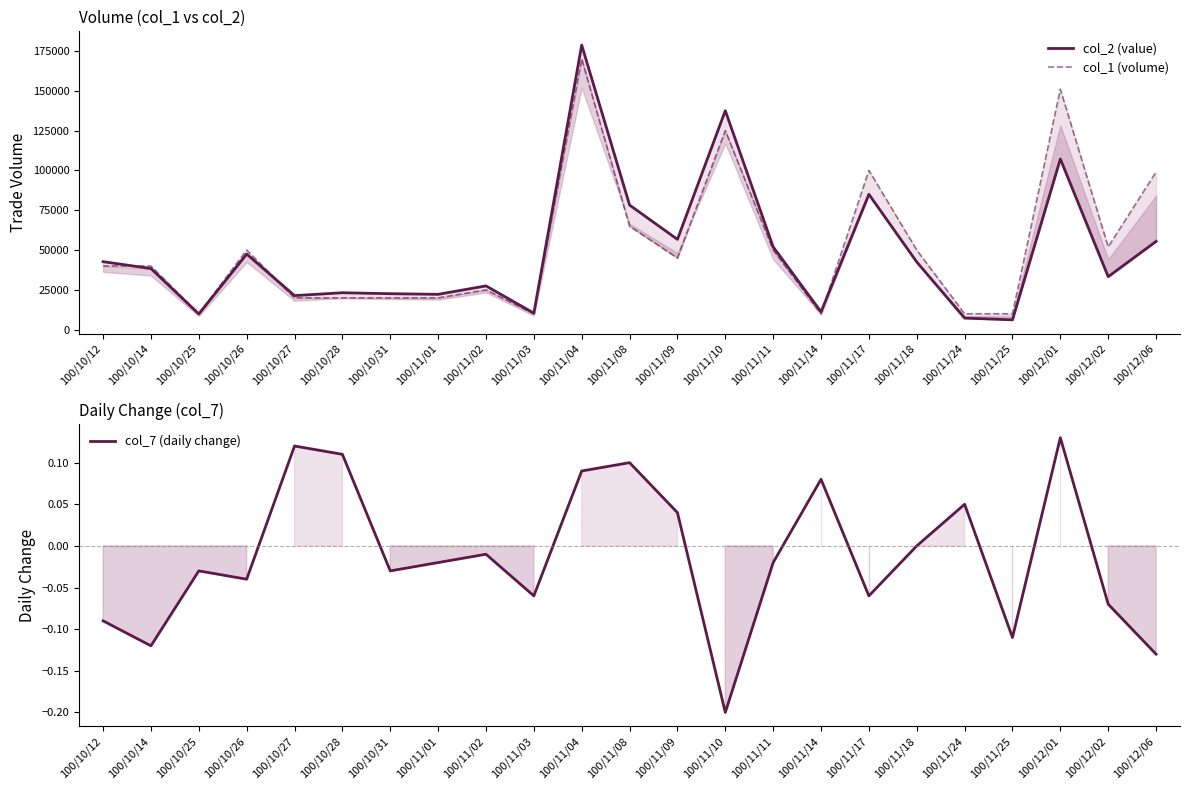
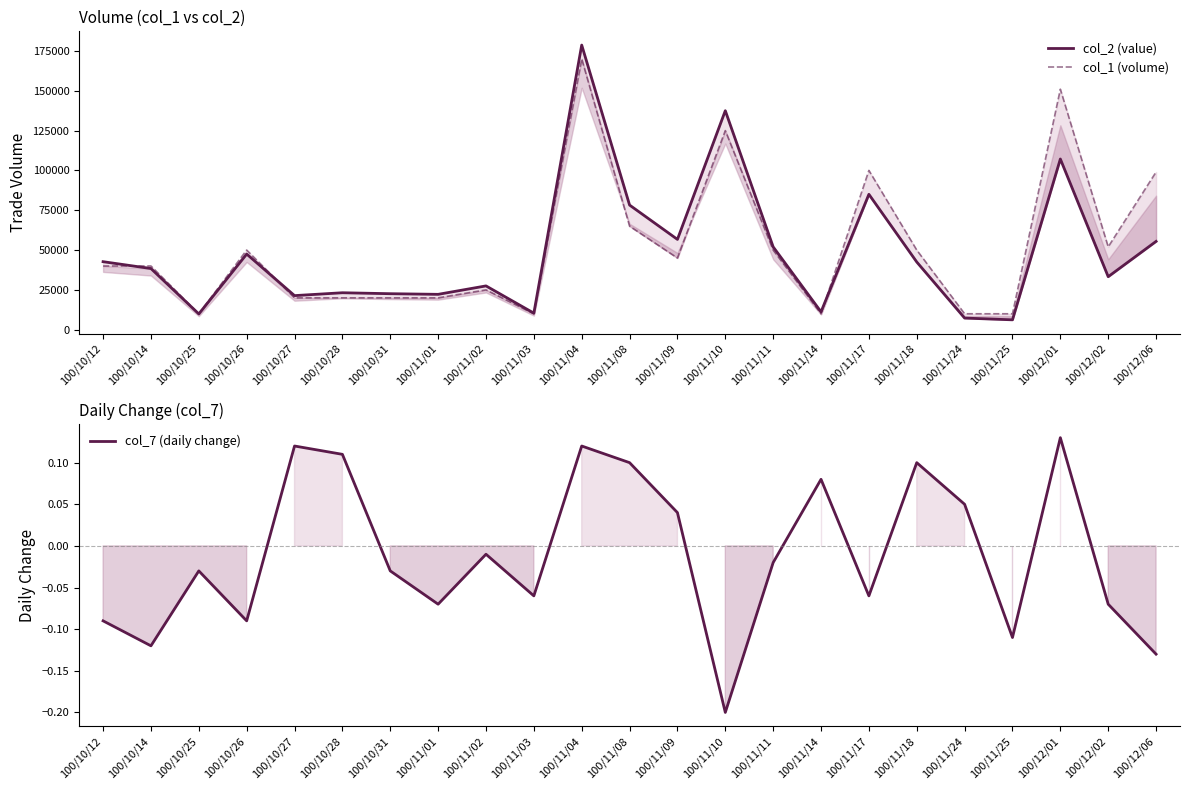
Daily Change (col_7), 100/10/26: -0.04 -> -0.09
Daily Change (col_7), 100/11/01: -0.02 -> -0.07
Daily Change (col_7), 100/11/04: 0.09 -> 0.12
Daily Change (col_7), 100/11/18: 0.0 -> 0.1
